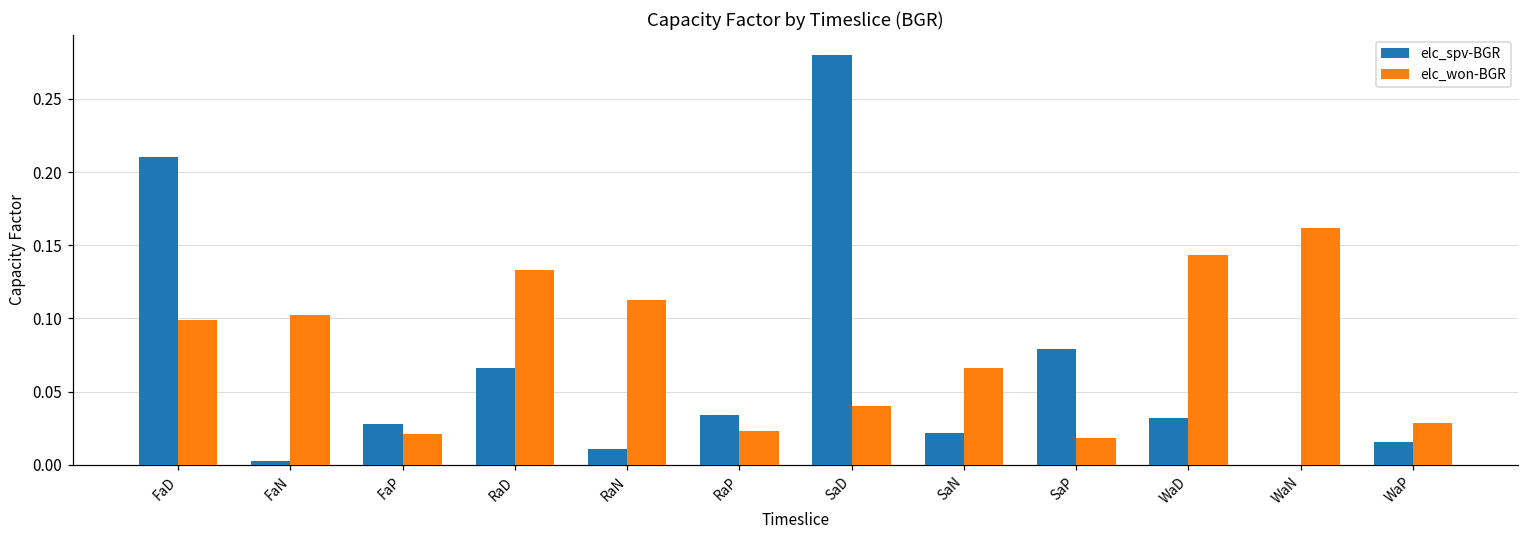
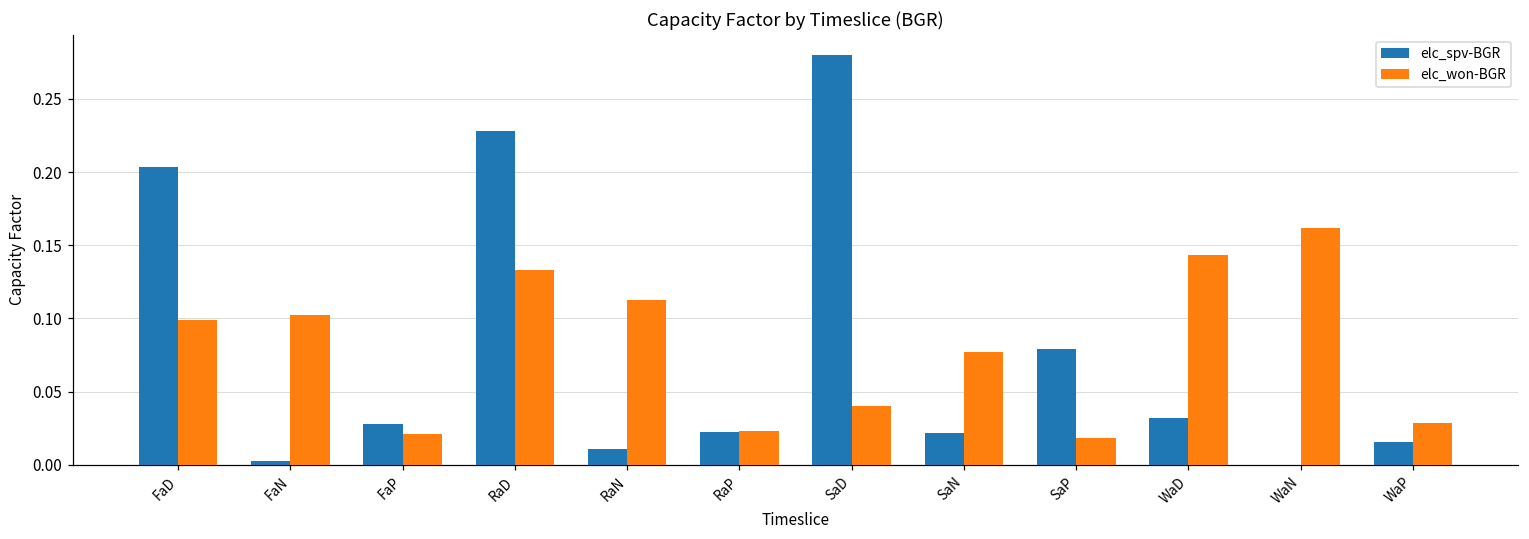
elc_spv-BGR, FaD: 0.210 -> 0.204
elc_spv-BGR, RaD: 0.066 -> 0.228
elc_spv-BGR, RaP: 0.034 -> 0.022
elc_won-BGR, SaN: 0.066 -> 0.077
